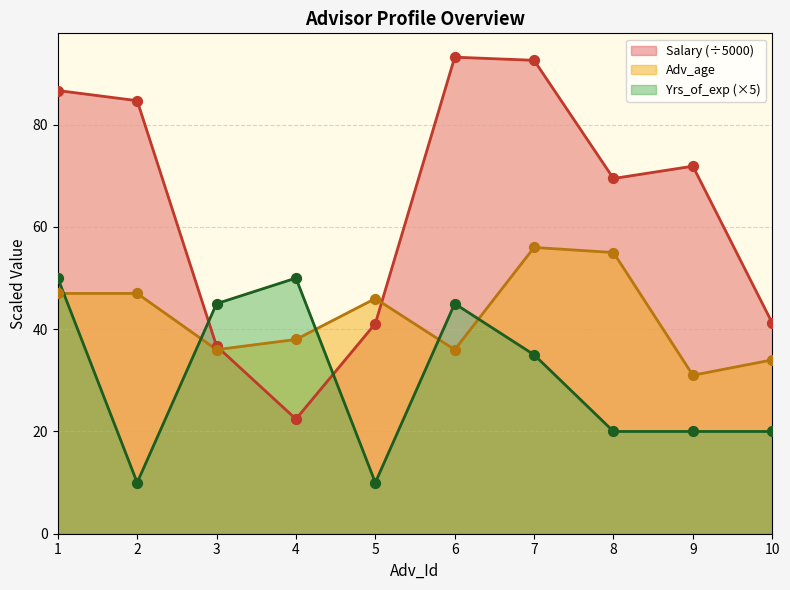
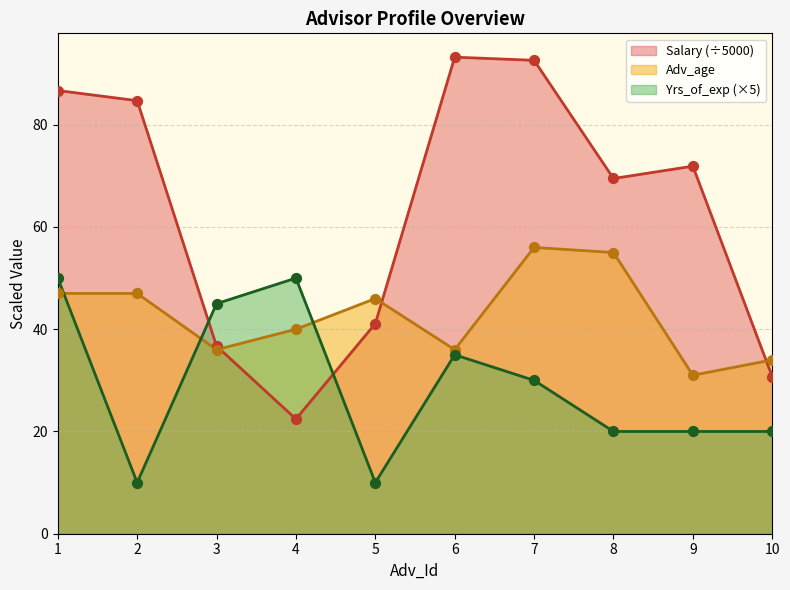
Adv_age, 4: 38 -> 40
Yrs_of_exp (×5), 6: 45 -> 35
Yrs_of_exp (×5), 7: 35 -> 30
Salary (÷5000), 10: 41 -> 31
